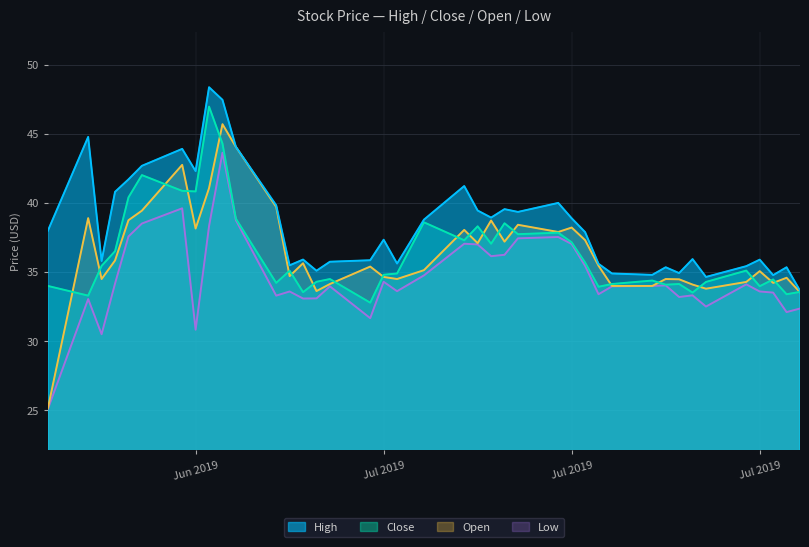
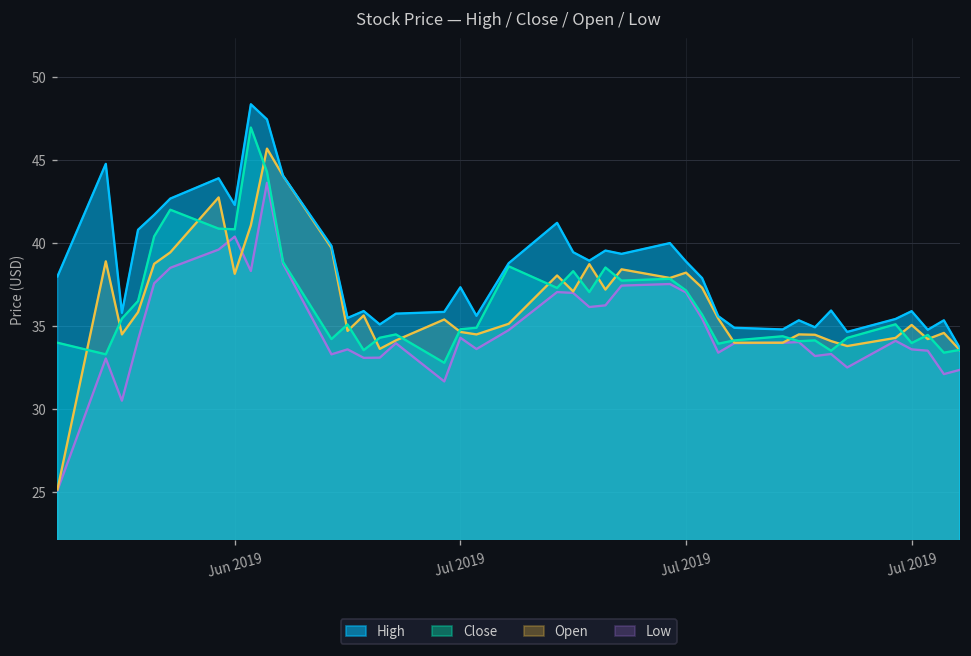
Low, Jun 2019: 30.8 -> 40.4
